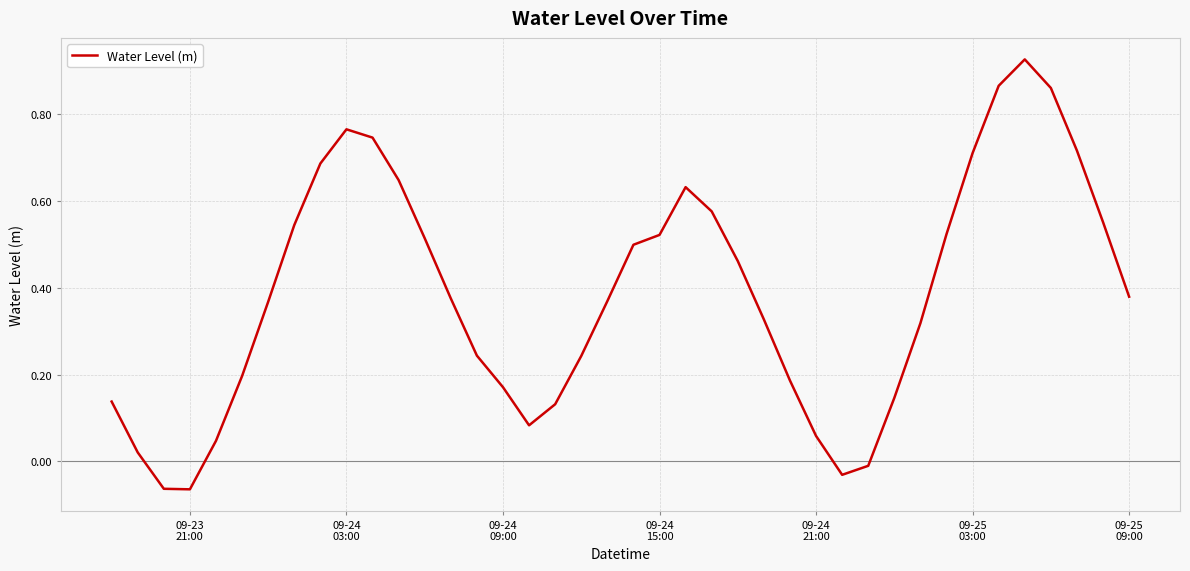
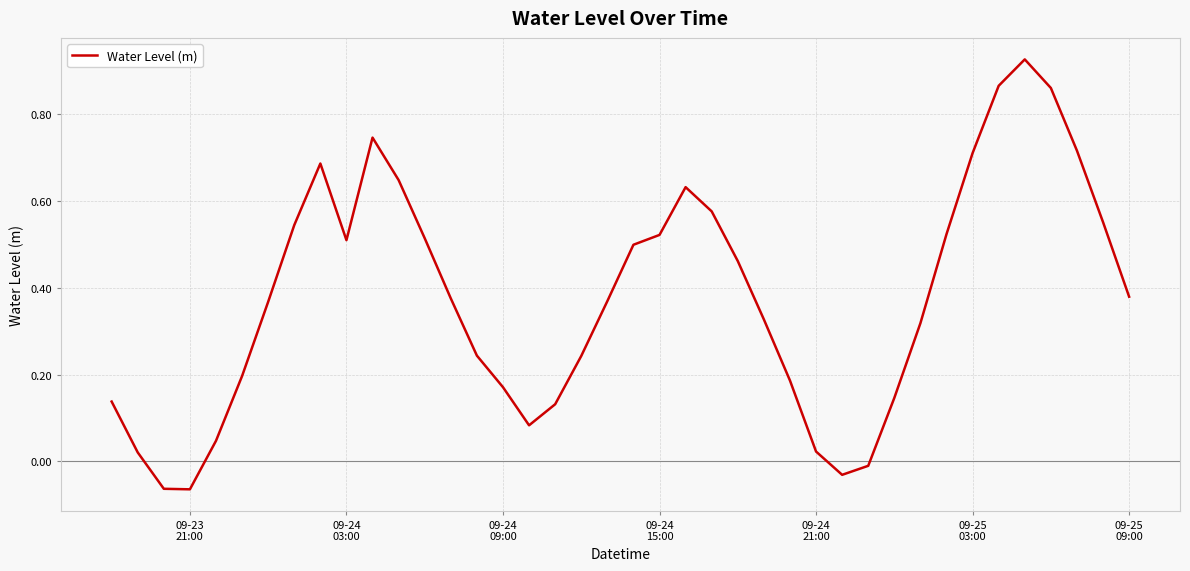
09-24 03:00: 0.77 -> 0.51
09-24 21:00: 0.06 -> 0.02
